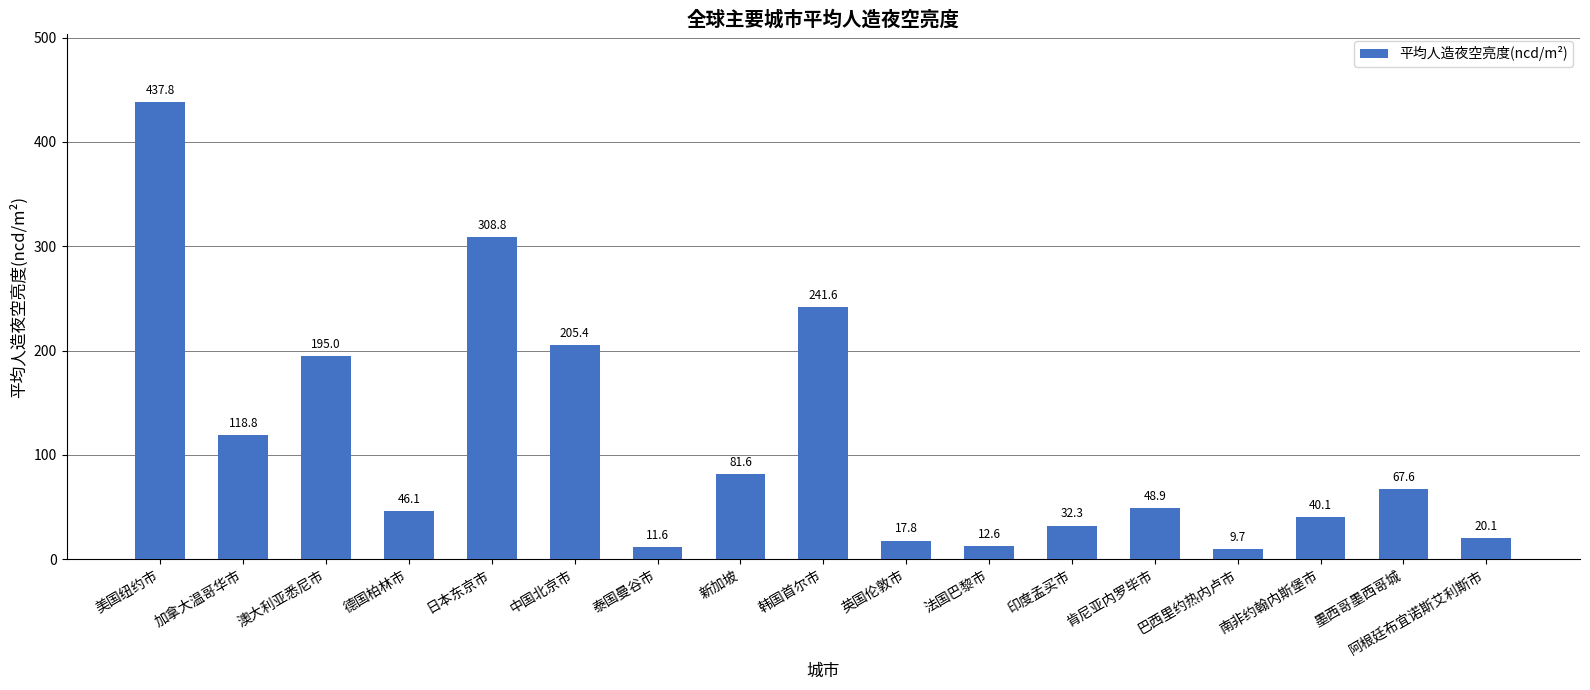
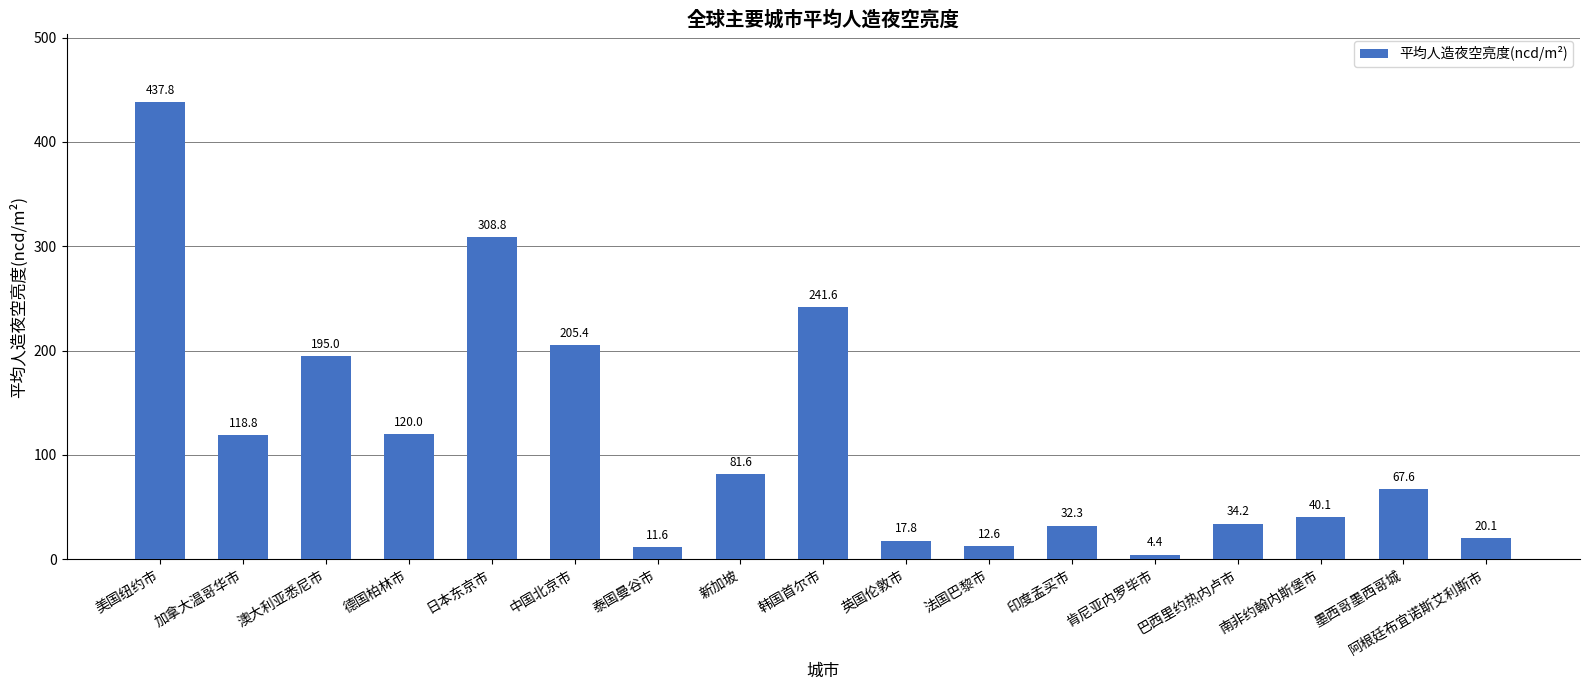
德国柏林市: 46.1 -> 120.0
肯尼亚内罗毕市: 48.9 -> 4.4
巴西里约热内卢市: 9.7 -> 34.2
